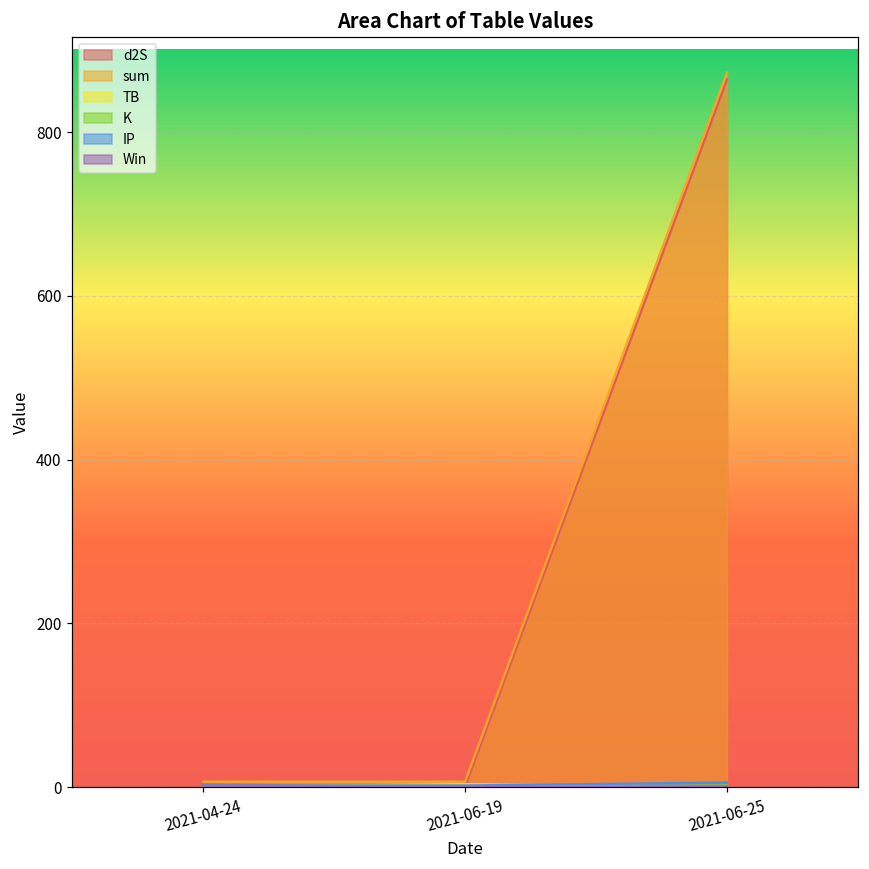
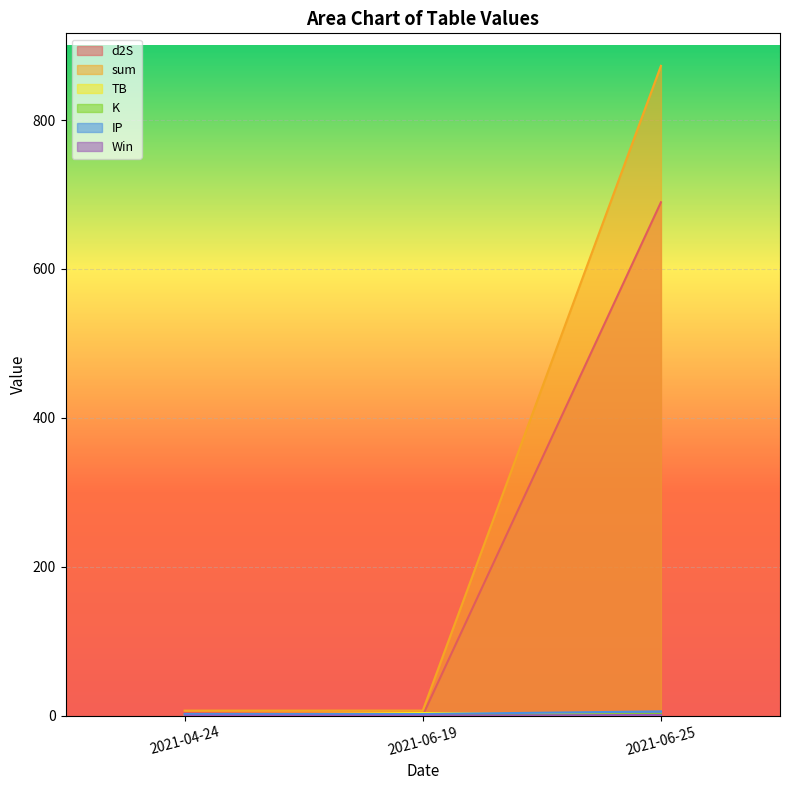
d2S, 2021-06-25: 860 -> 690
